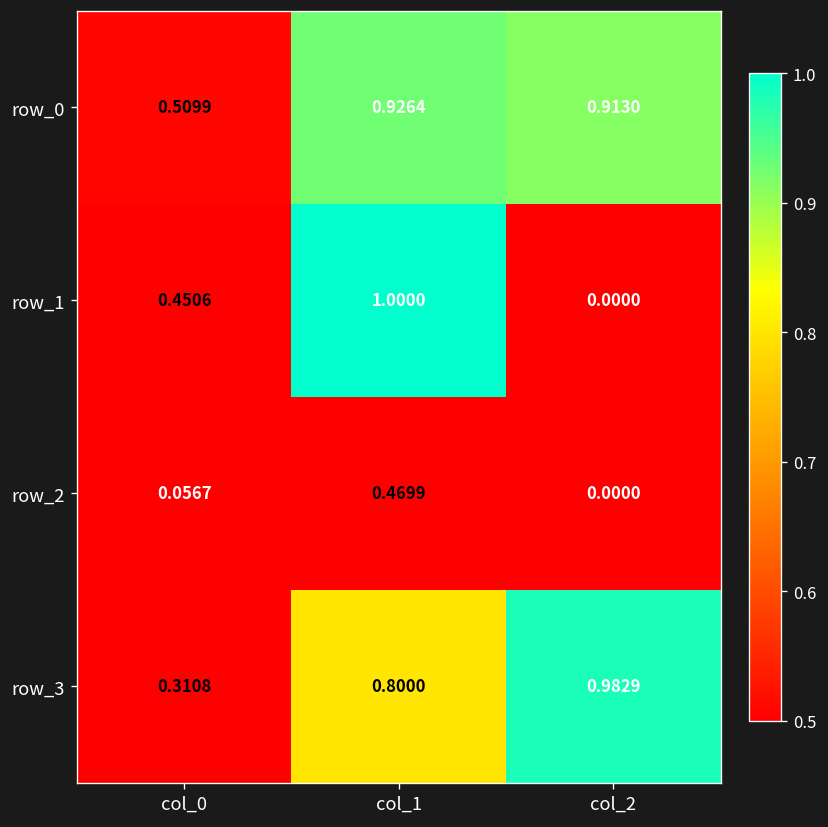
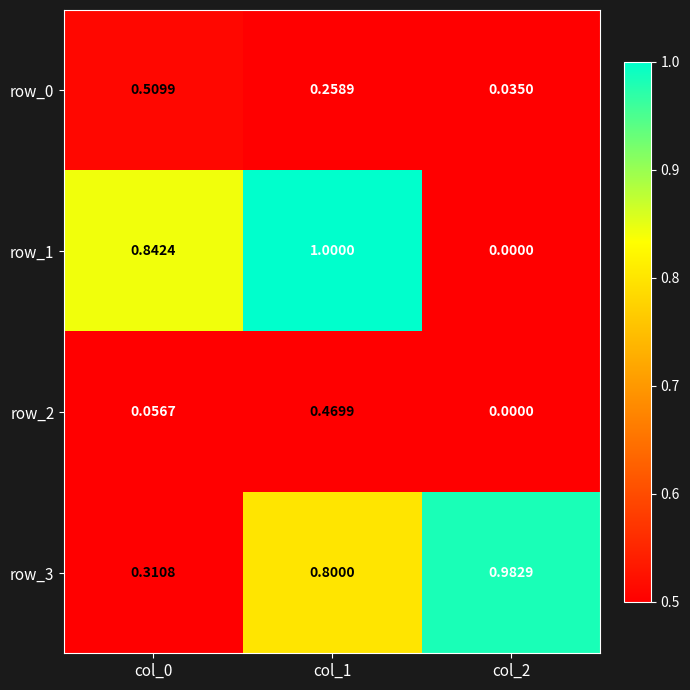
row_0, col_1: 0.9264 -> 0.2589
row_0, col_2: 0.9130 -> 0.0350
row_1, col_0: 0.4506 -> 0.8424
